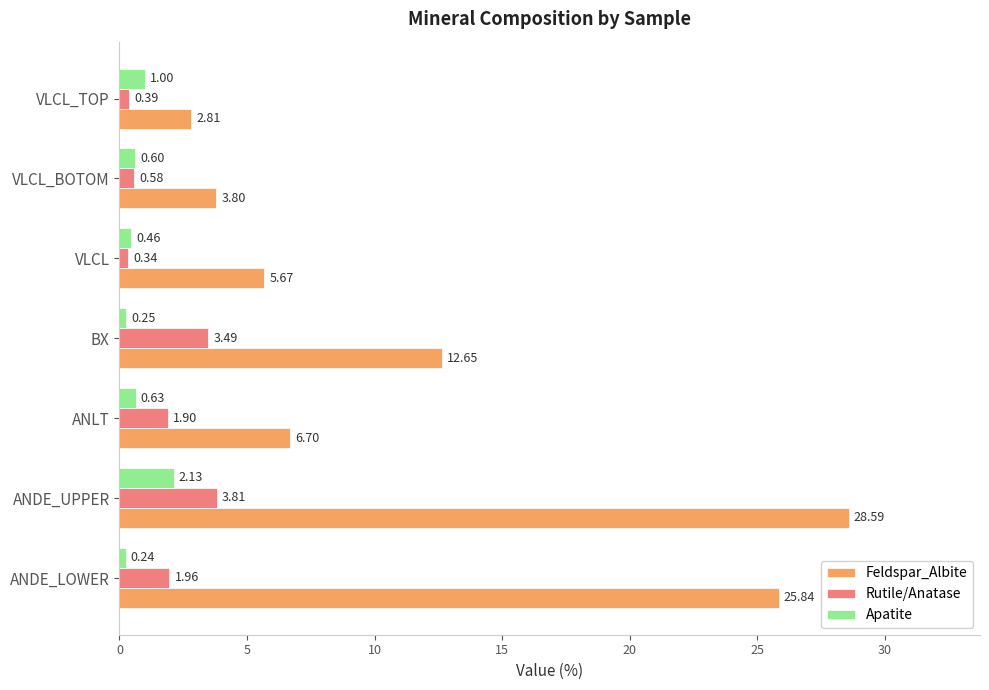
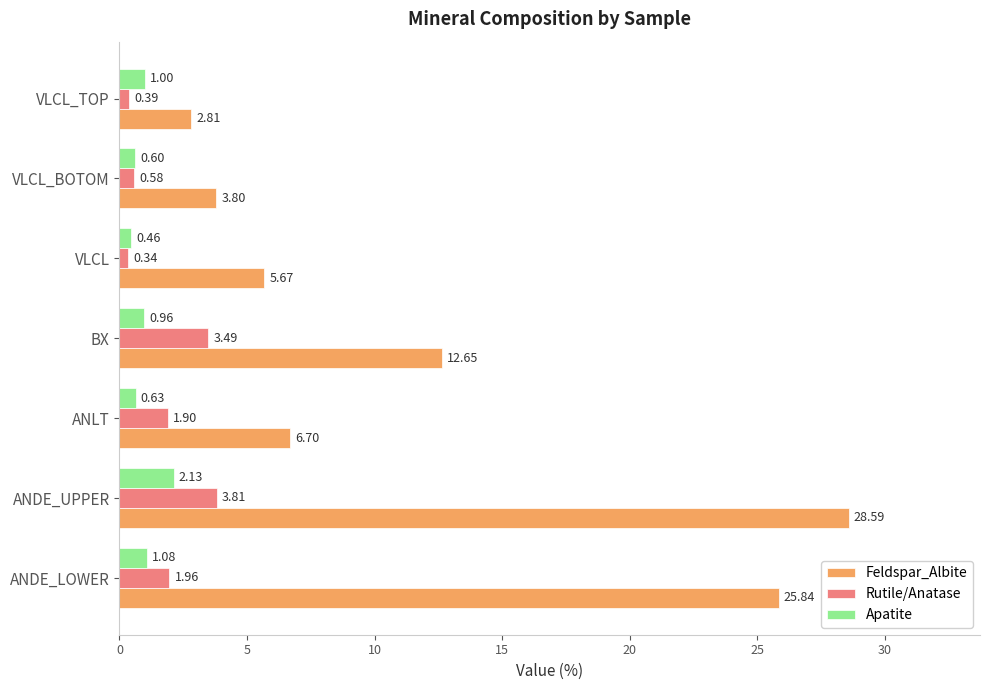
Apatite, BX: 0.25 -> 0.96
Apatite, ANDE_LOWER: 0.24 -> 1.08
